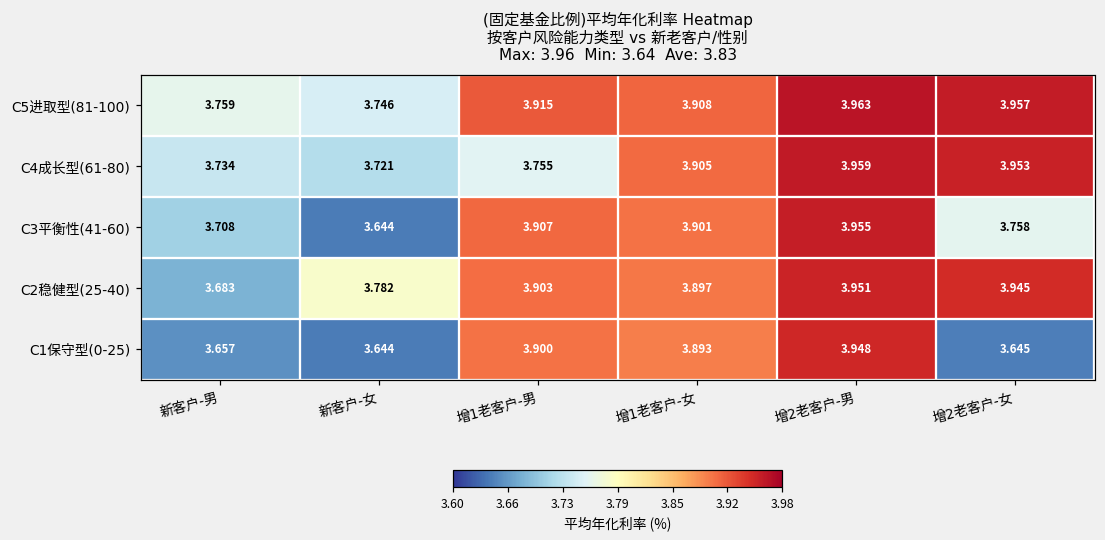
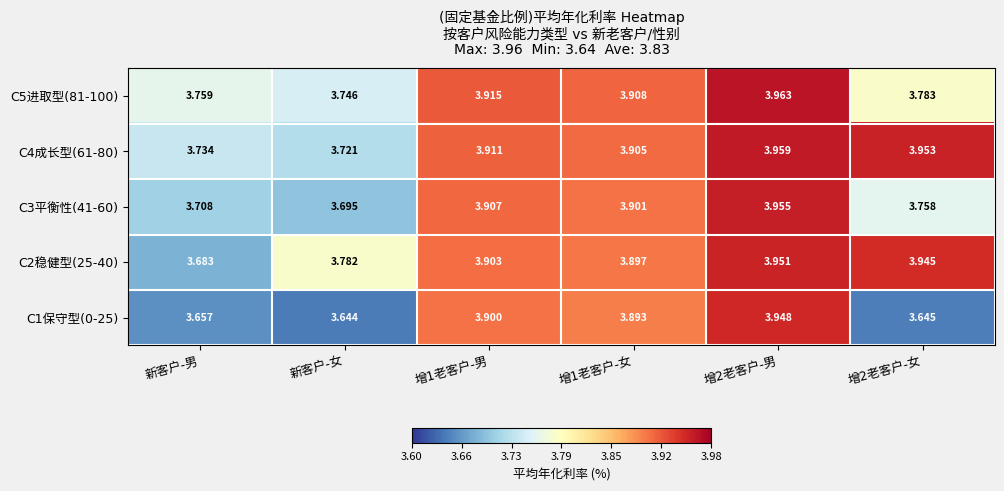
C5进取型(81-100), 增2老客户-女: 3.957 -> 3.783
C4成长型(61-80), 增1老客户-男: 3.755 -> 3.911
C3平衡性(41-60), 新客户-女: 3.644 -> 3.695
